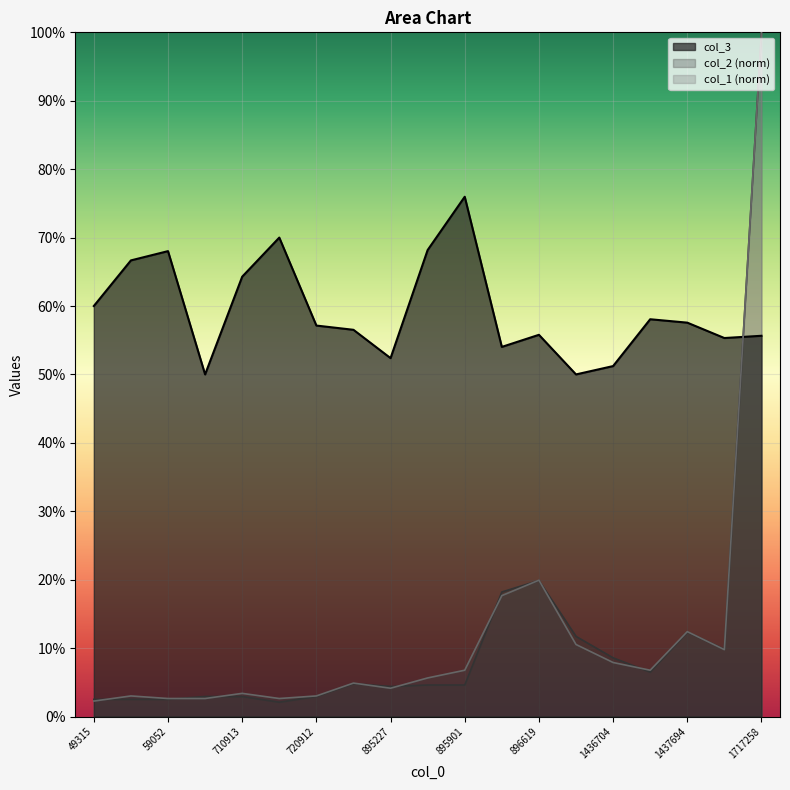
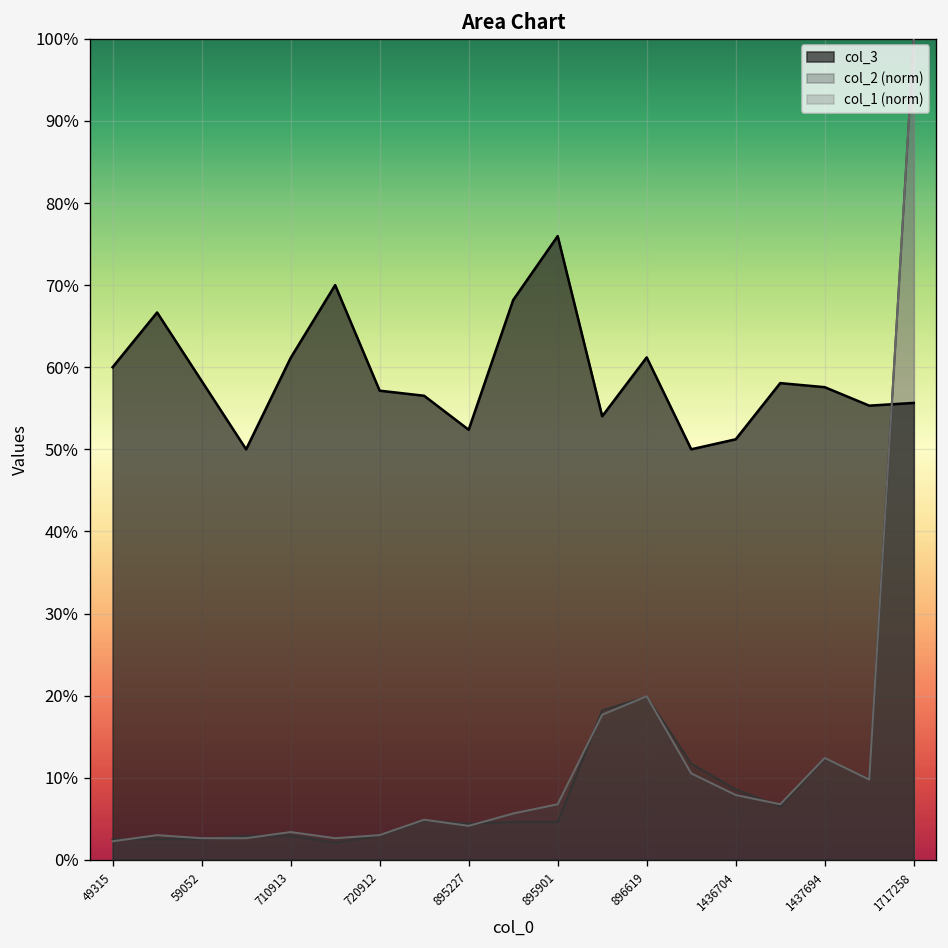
col_3, 59052: 68% -> 58%
col_3, 710913: 64% -> 61%
col_3, 896619: 56% -> 61%
